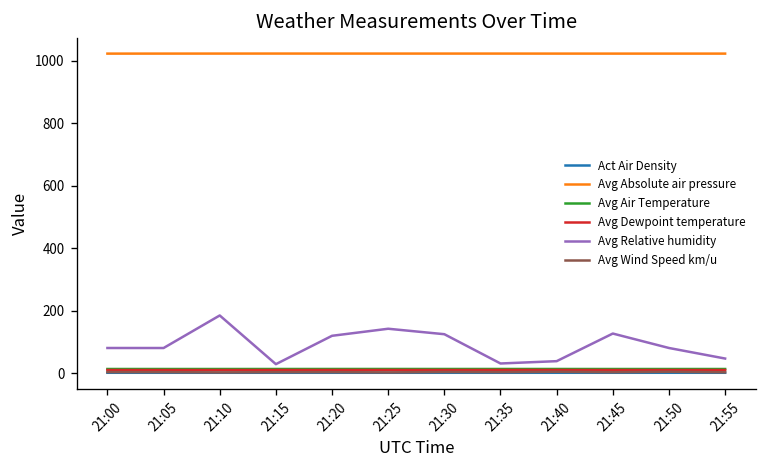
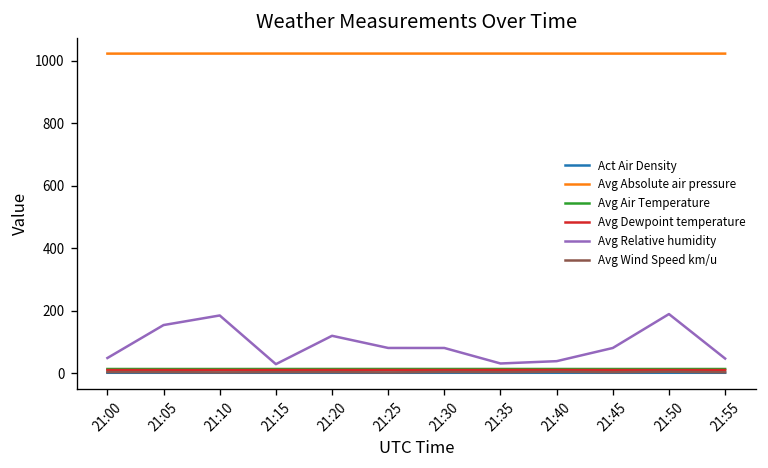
Avg Relative humidity, 21:00: 80 -> 50
Avg Relative humidity, 21:05: 80 -> 150
Avg Relative humidity, 21:25: 140 -> 80
Avg Relative humidity, 21:30: 120 -> 80
Avg Relative humidity, 21:45: 130 -> 80
Avg Relative humidity, 21:50: 80 -> 190
